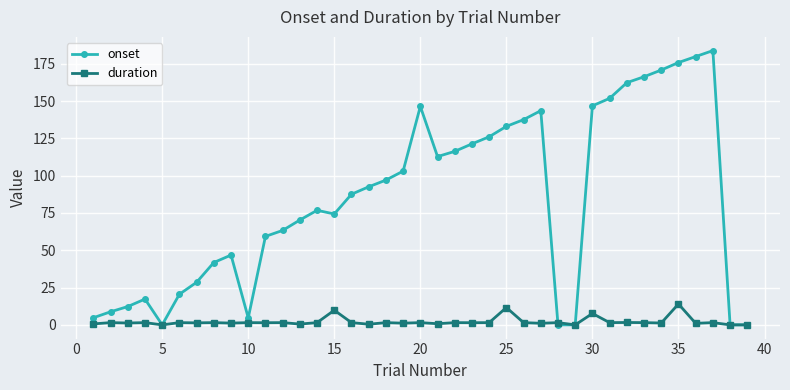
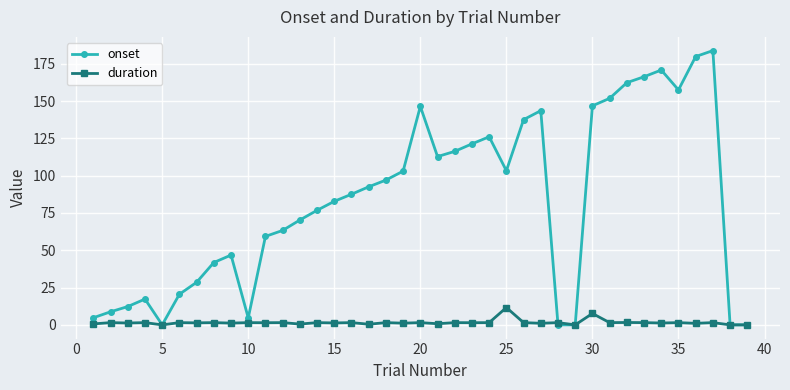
onset, 15: 74 -> 83
duration, 15: 10 -> 1
onset, 25: 133 -> 103
onset, 35: 176 -> 157
duration, 35: 14 -> 2
